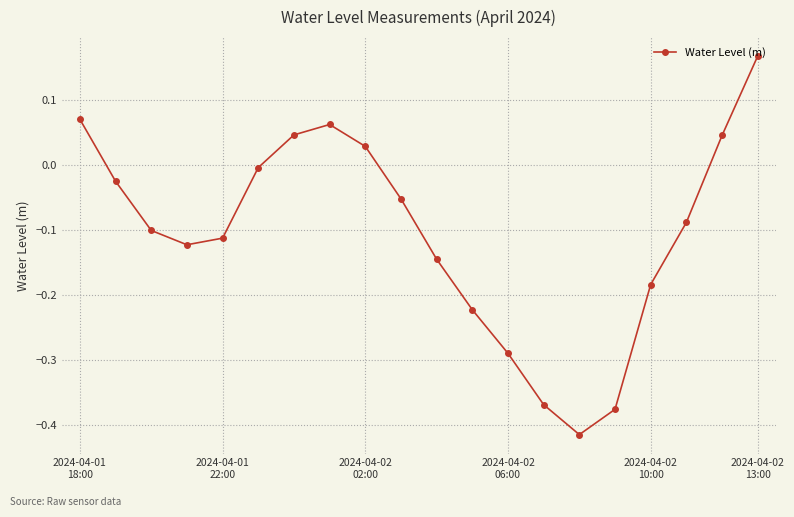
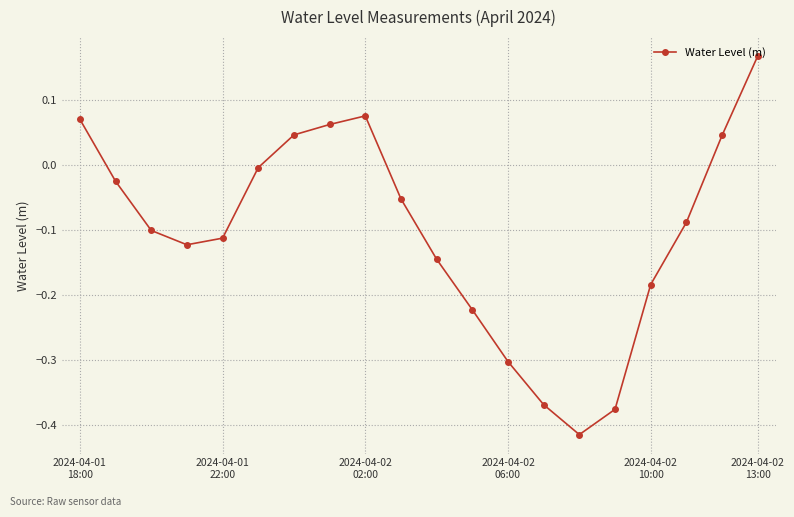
2024-04-02 02:00: 0.03 -> 0.08
2024-04-02 06:00: -0.29 -> -0.30
